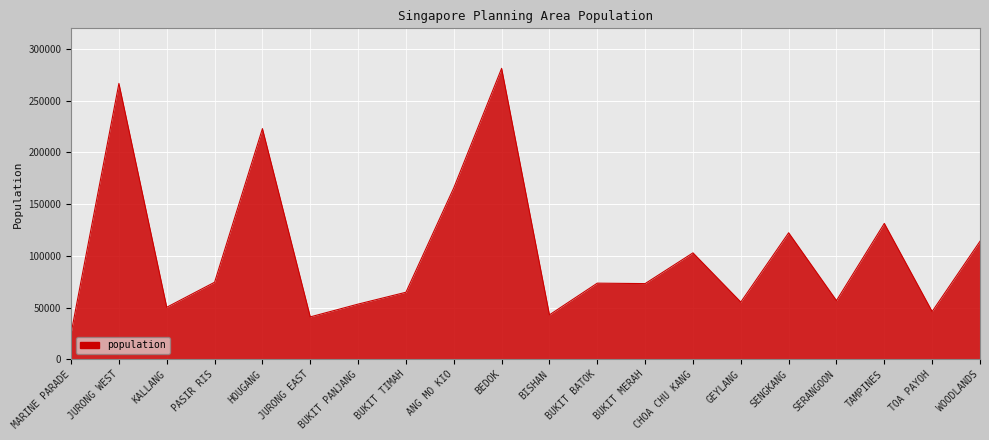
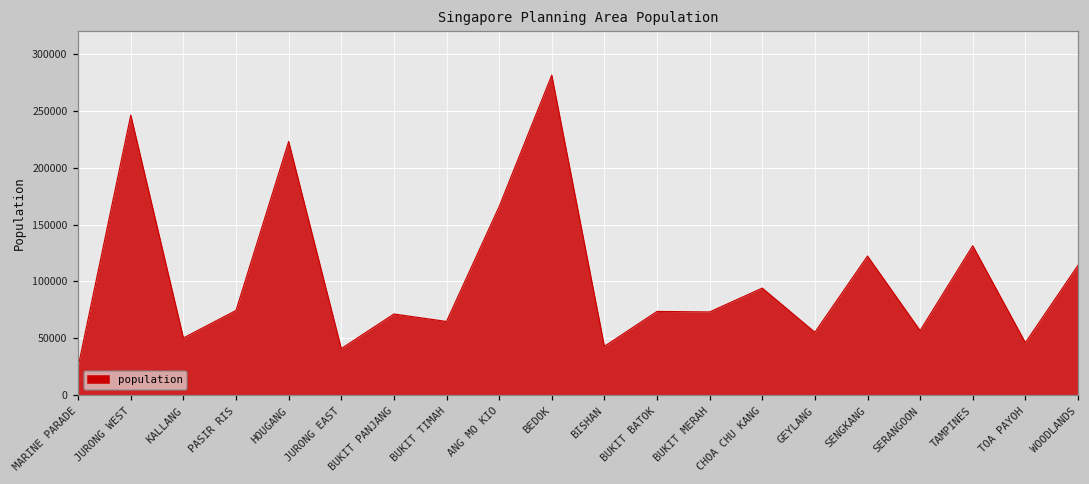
JURONG WEST: 267000 -> 246000
BUKIT PANJANG: 53000 -> 71000
CHOA CHU KANG: 103000 -> 94000
